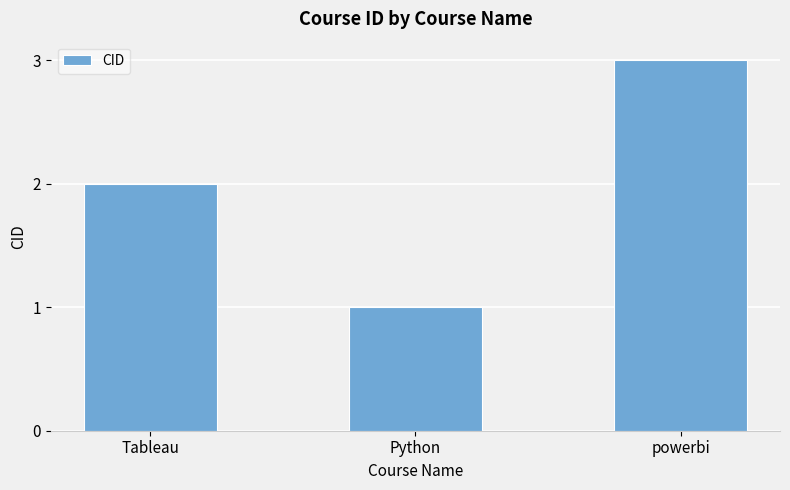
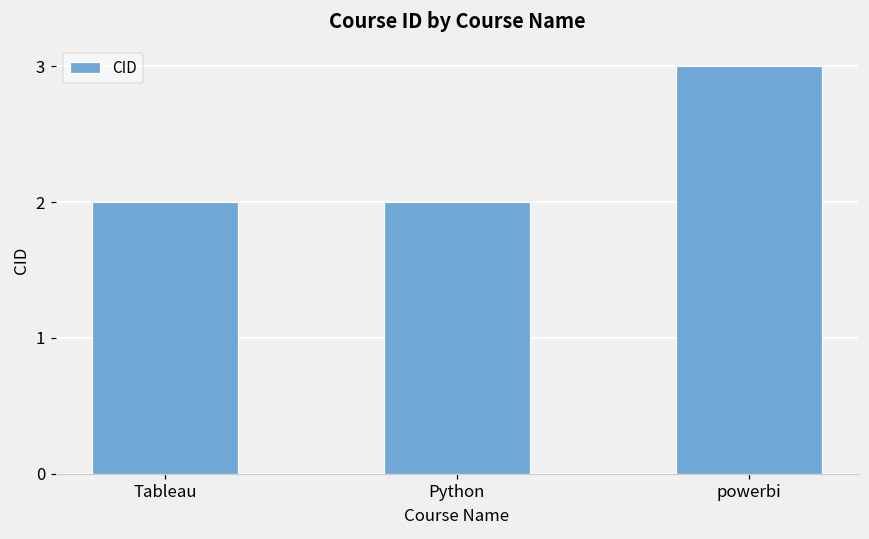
Python: 1 -> 2
